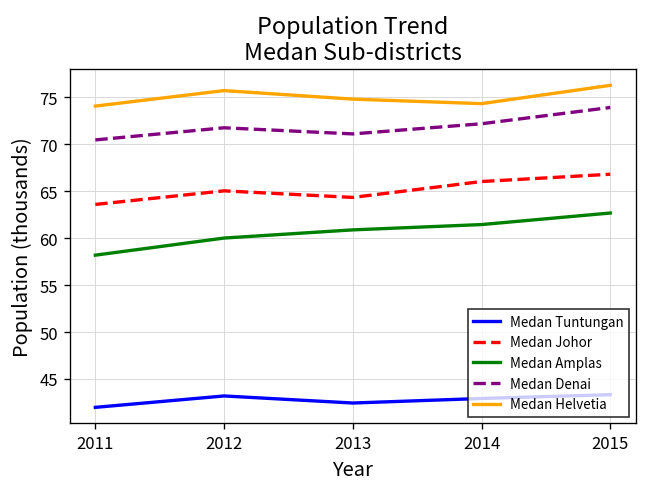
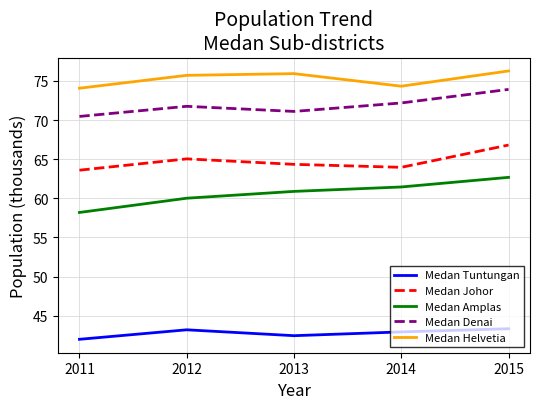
Medan Helvetia, 2013: 75 -> 76
Medan Johor, 2014: 66 -> 64
